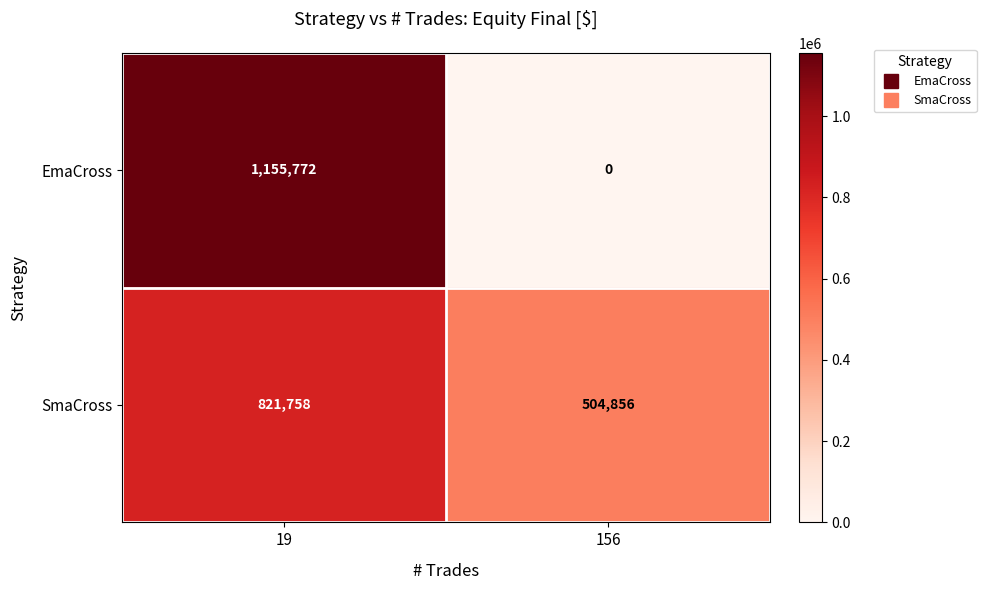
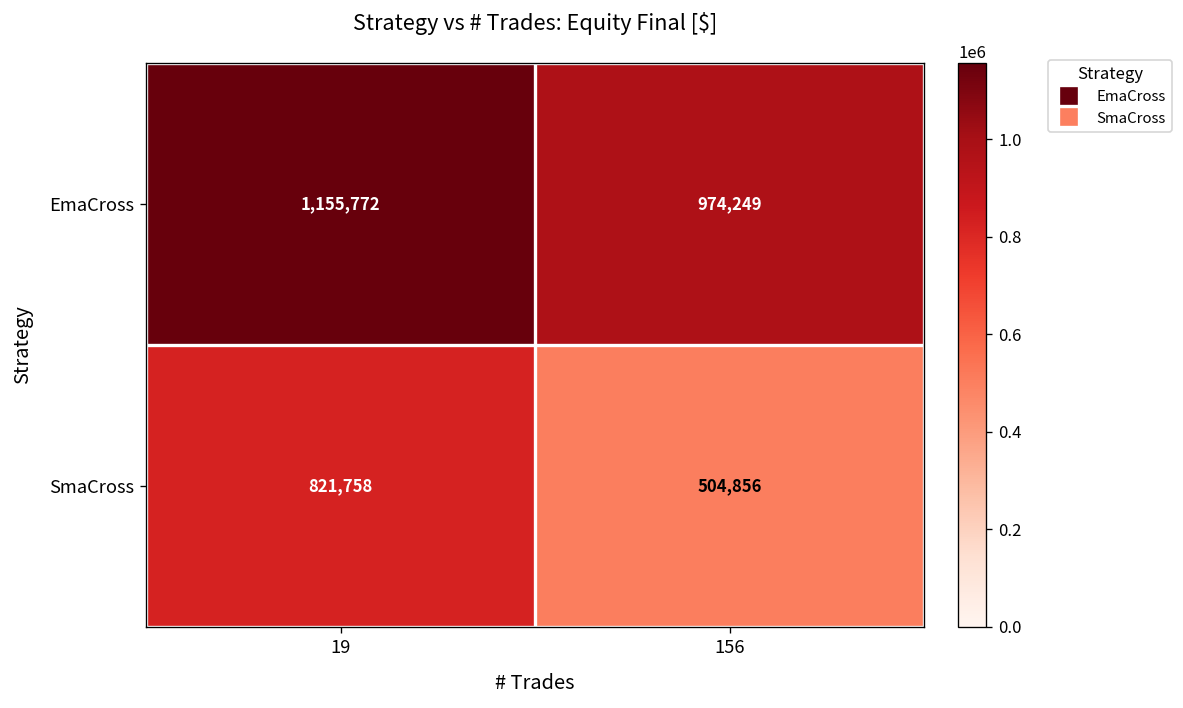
EmaCross, 156: 0 -> 974,249
